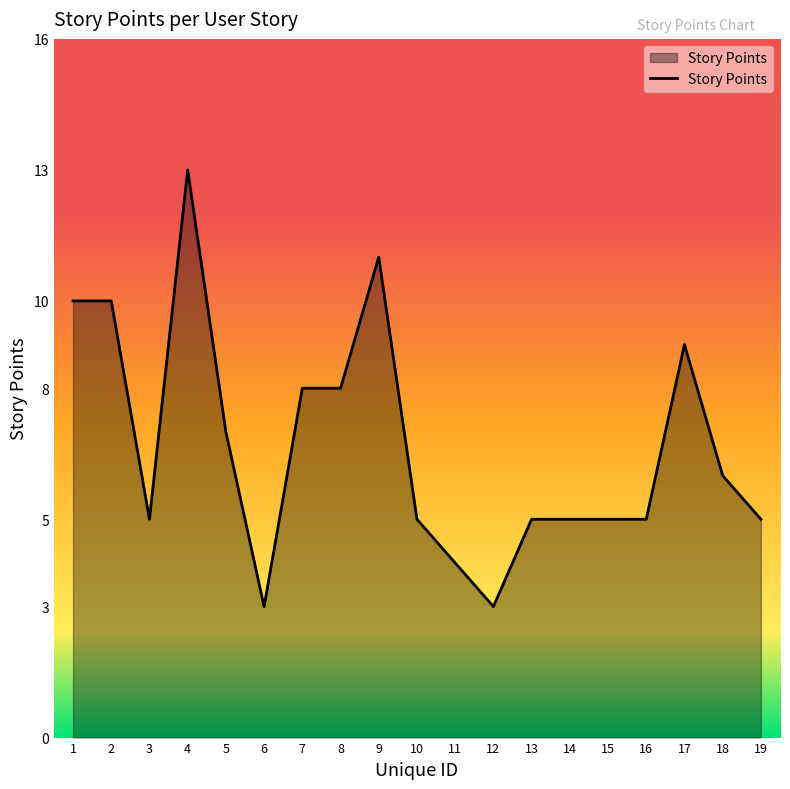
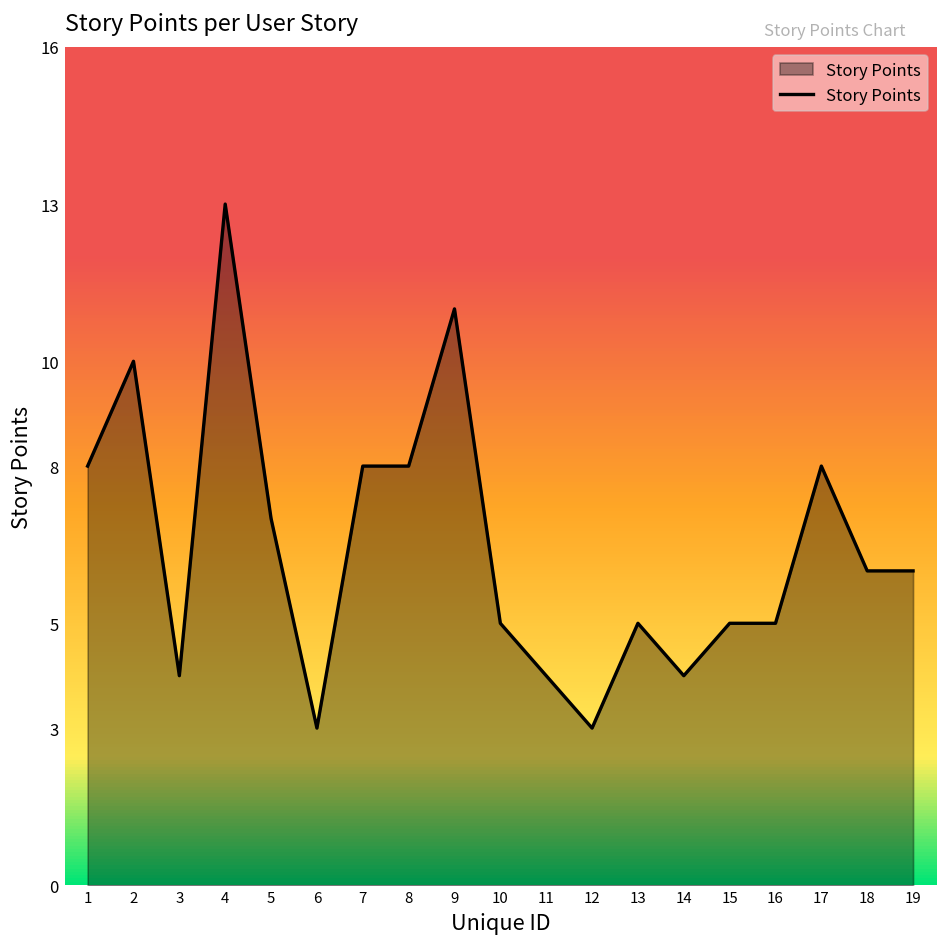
1: 10 -> 8
3: 5 -> 4
14: 5 -> 4
17: 9 -> 8
19: 5 -> 6
